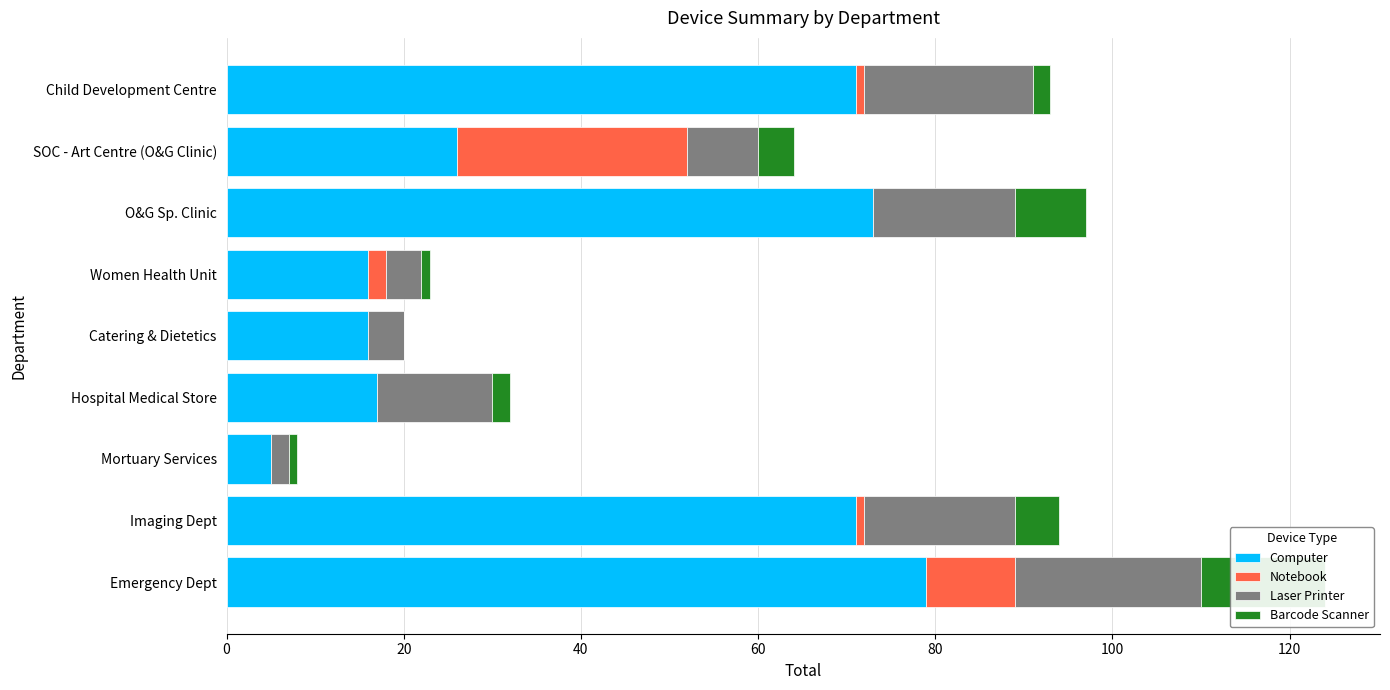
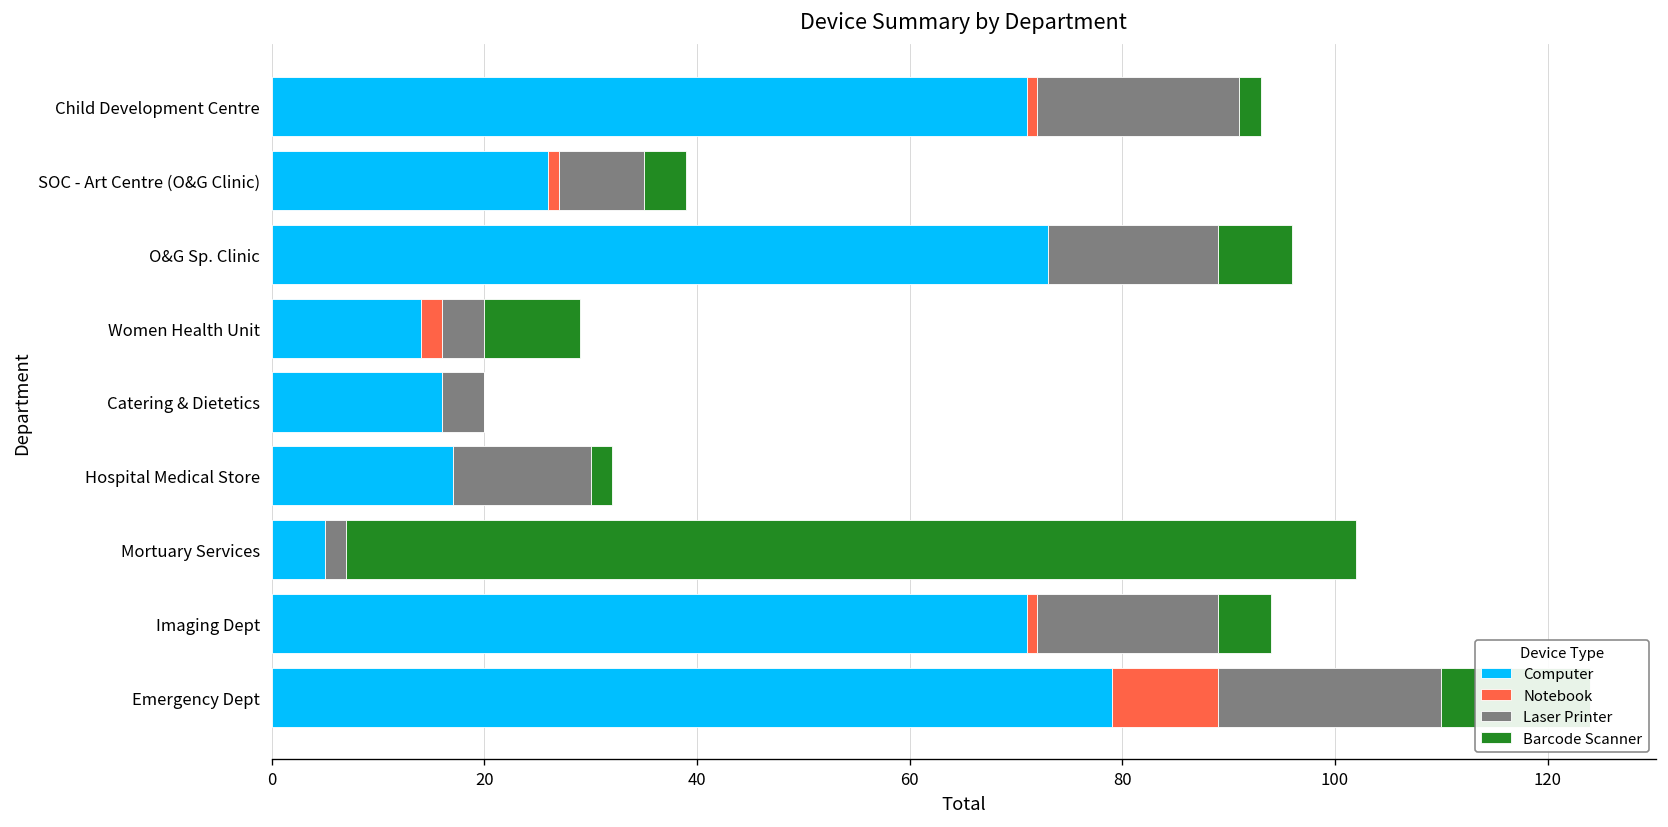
Notebook, SOC - Art Centre (O&G Clinic): 26 -> 1
Barcode Scanner, O&G Sp. Clinic: 8 -> 7
Computer, Women Health Unit: 16 -> 14
Barcode Scanner, Women Health Unit: 1 -> 9
Barcode Scanner, Mortuary Services: 1 -> 95
